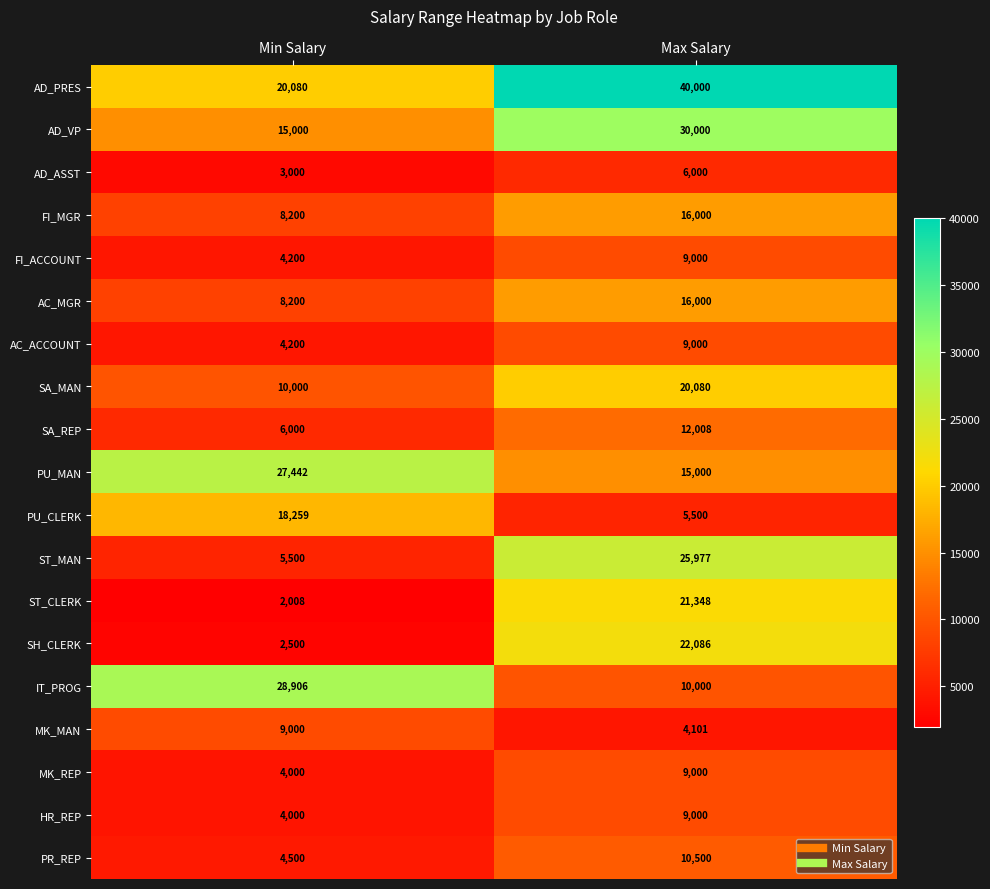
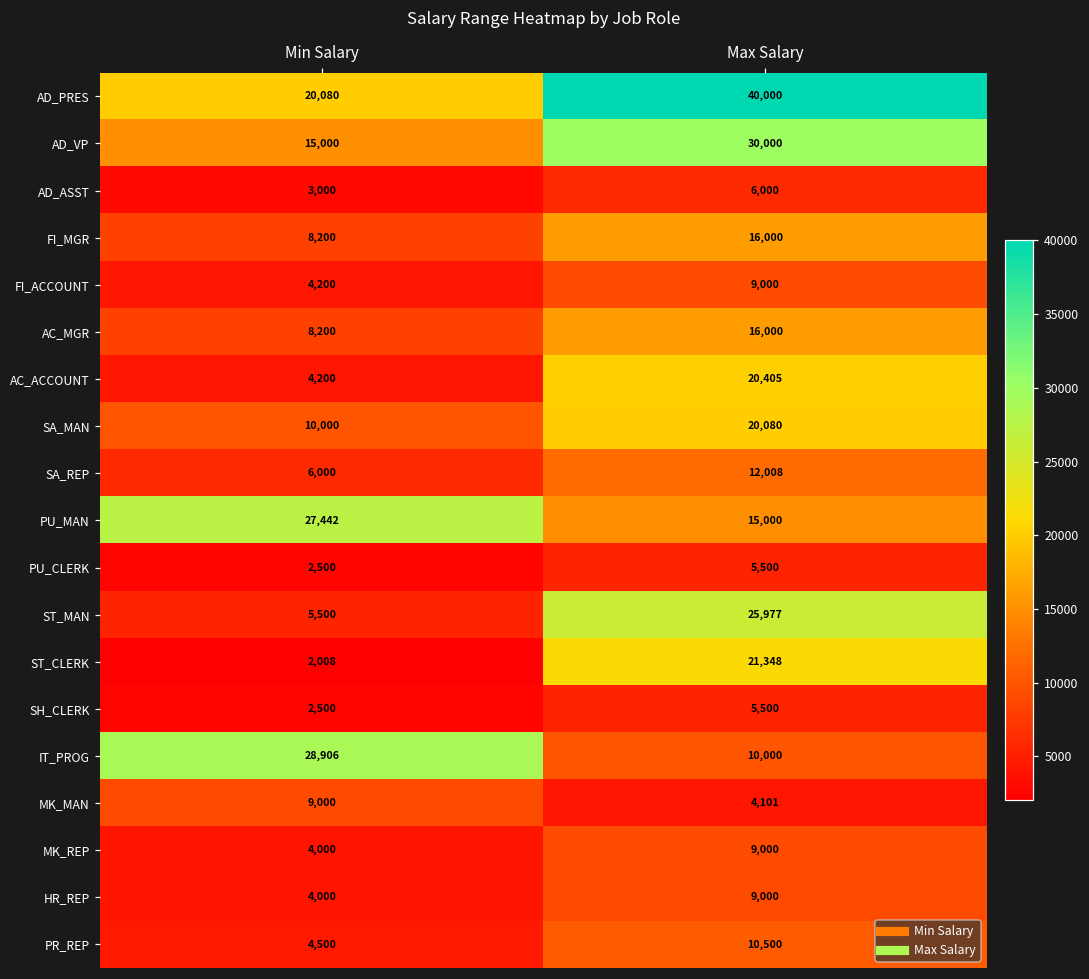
AC_ACCOUNT, Max Salary: 9,000 -> 20,405
PU_CLERK, Min Salary: 18,259 -> 2,500
SH_CLERK, Max Salary: 22,086 -> 5,500
